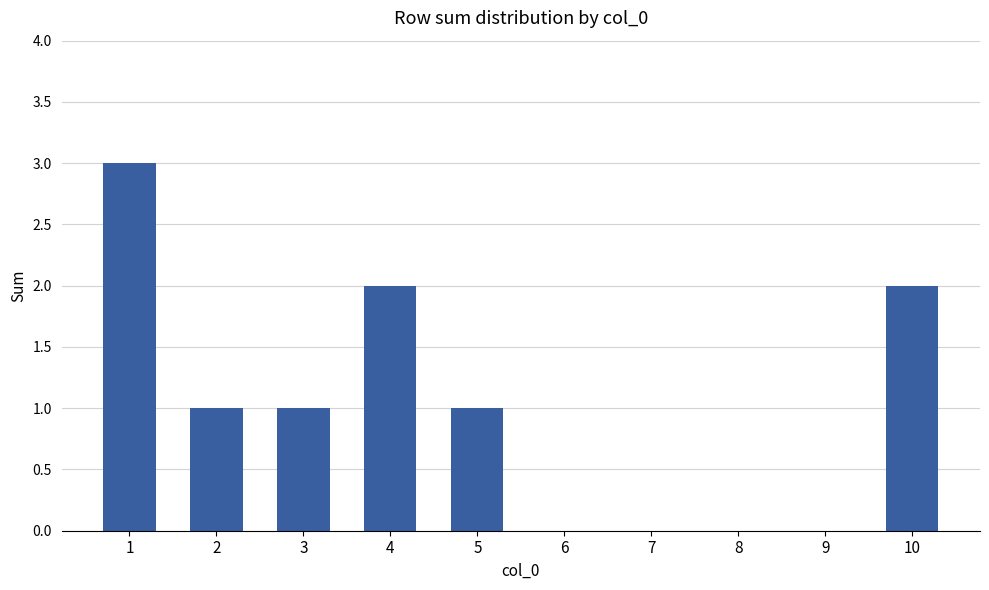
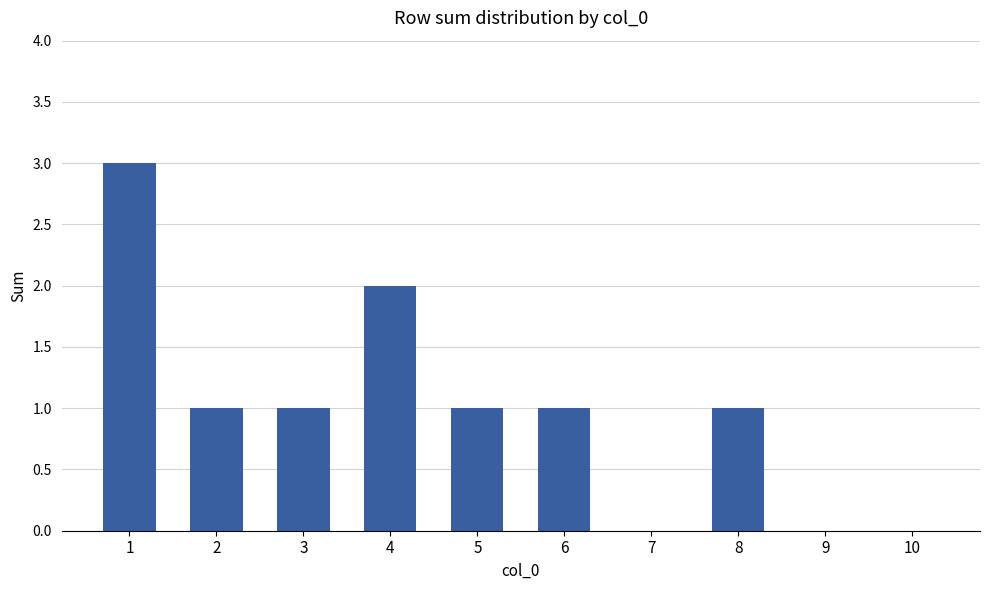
6: 0 -> 1
8: 0 -> 1
10: 2 -> 0
